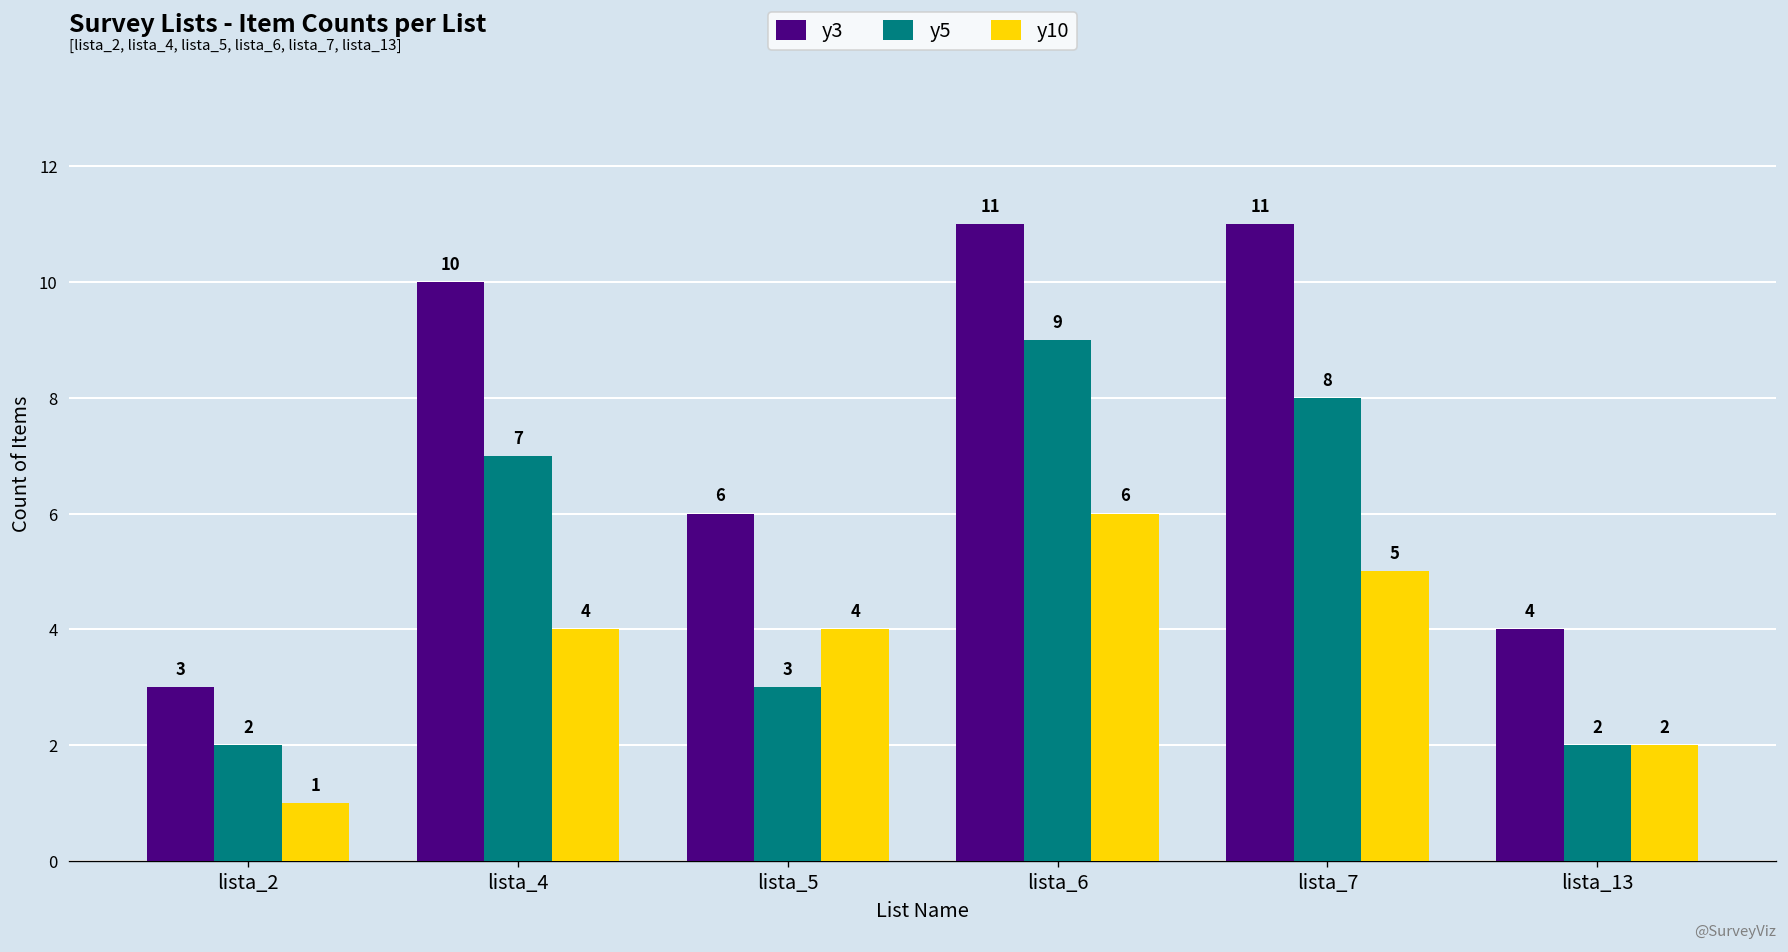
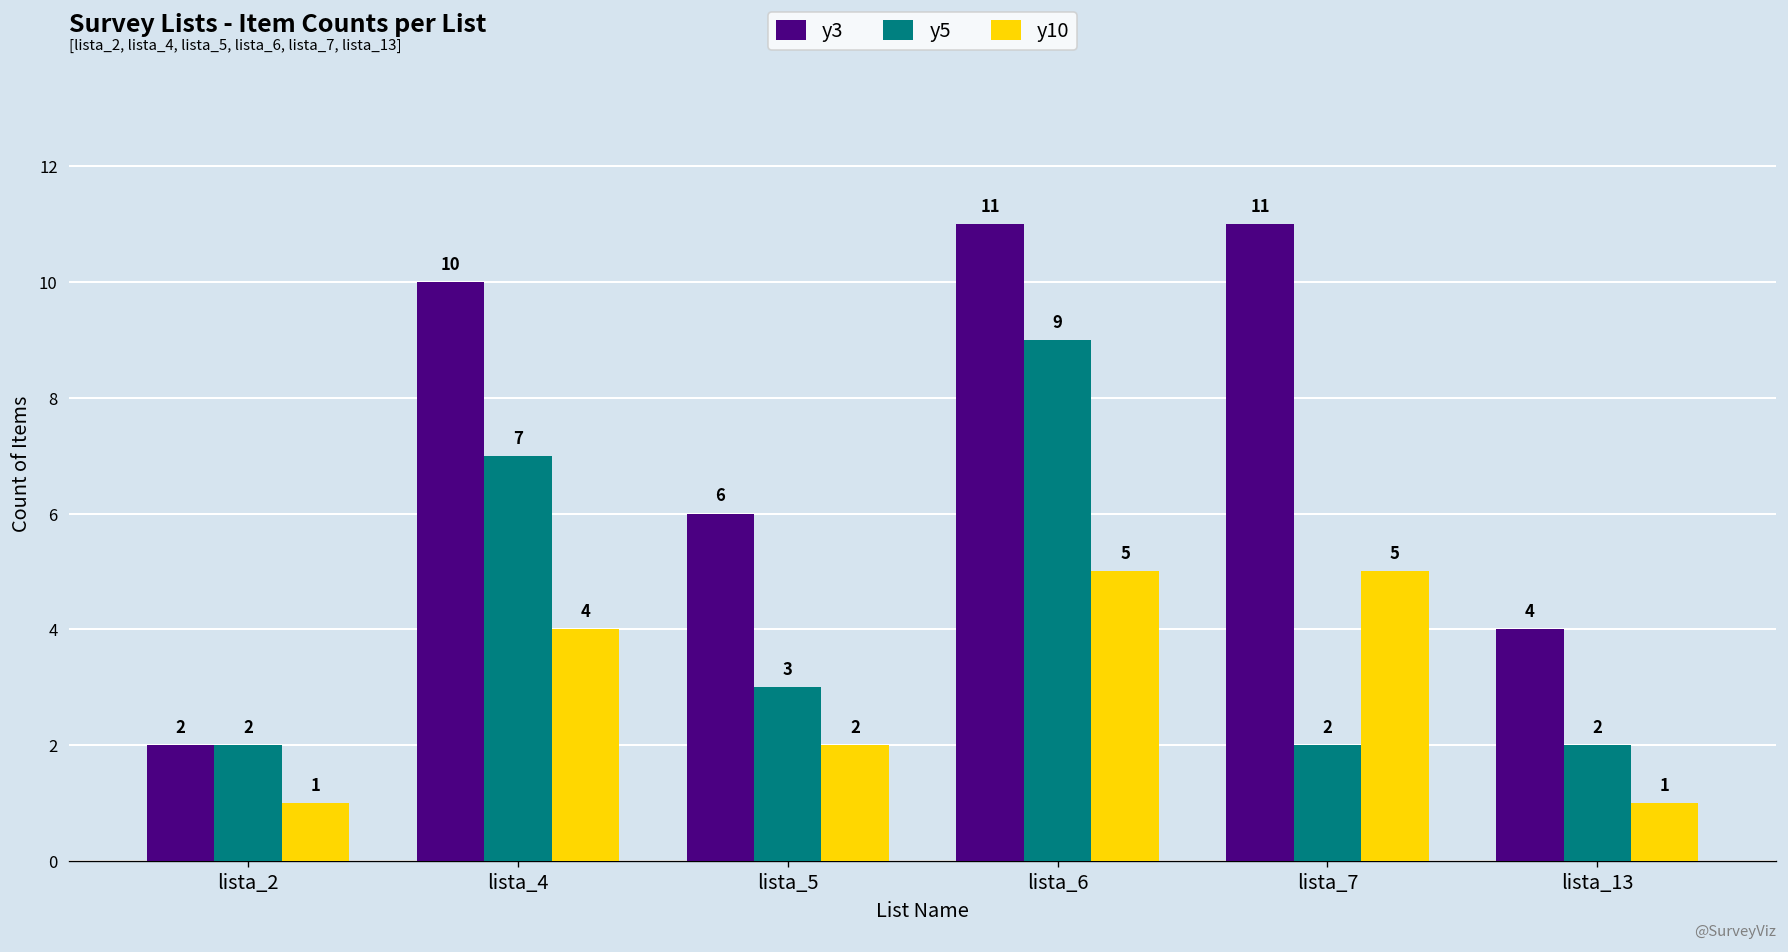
y3, lista_2: 3 -> 2
y10, lista_5: 4 -> 2
y10, lista_6: 6 -> 5
y5, lista_7: 8 -> 2
y10, lista_13: 2 -> 1
